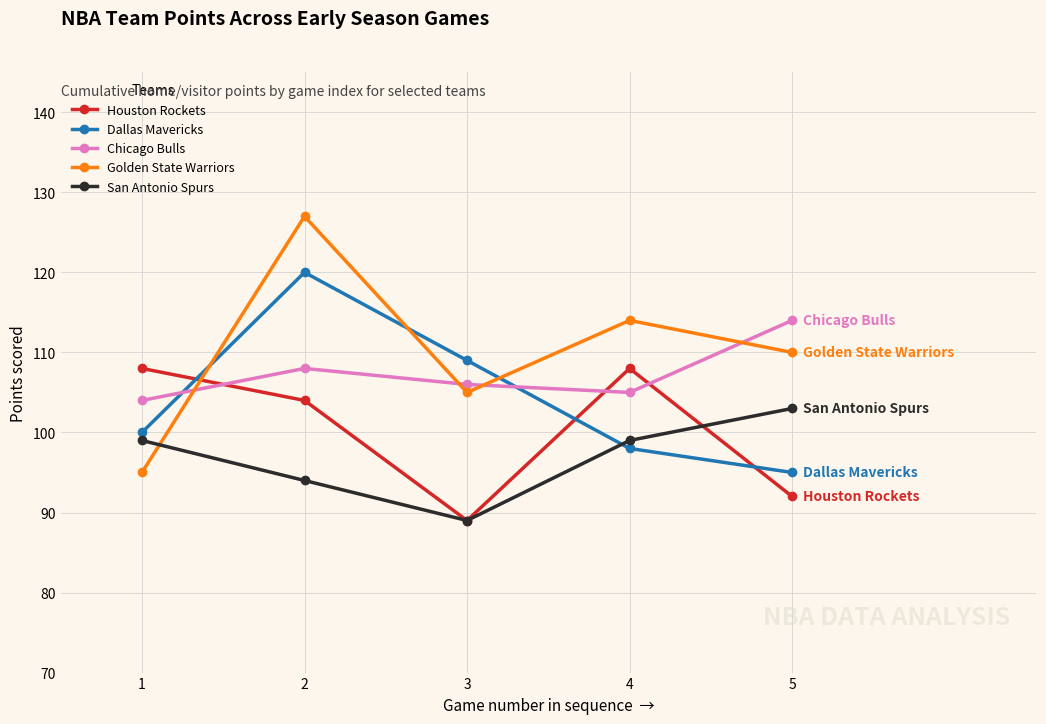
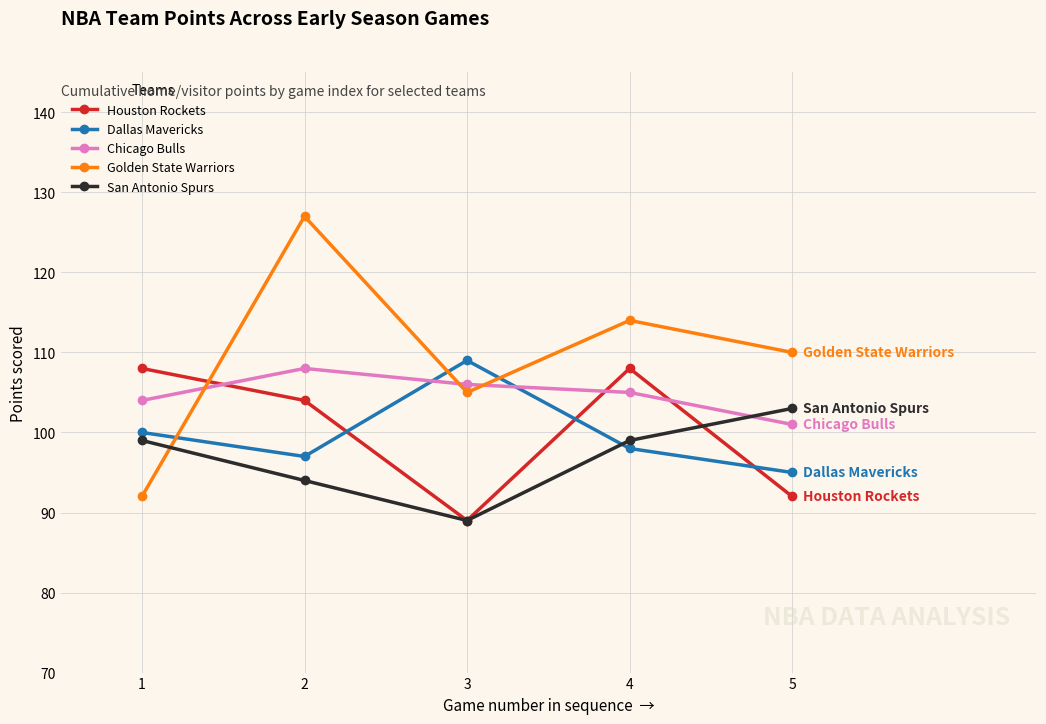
Golden State Warriors, 1: 95 -> 92
Dallas Mavericks, 2: 120 -> 97
Chicago Bulls, 5: 114 -> 101
